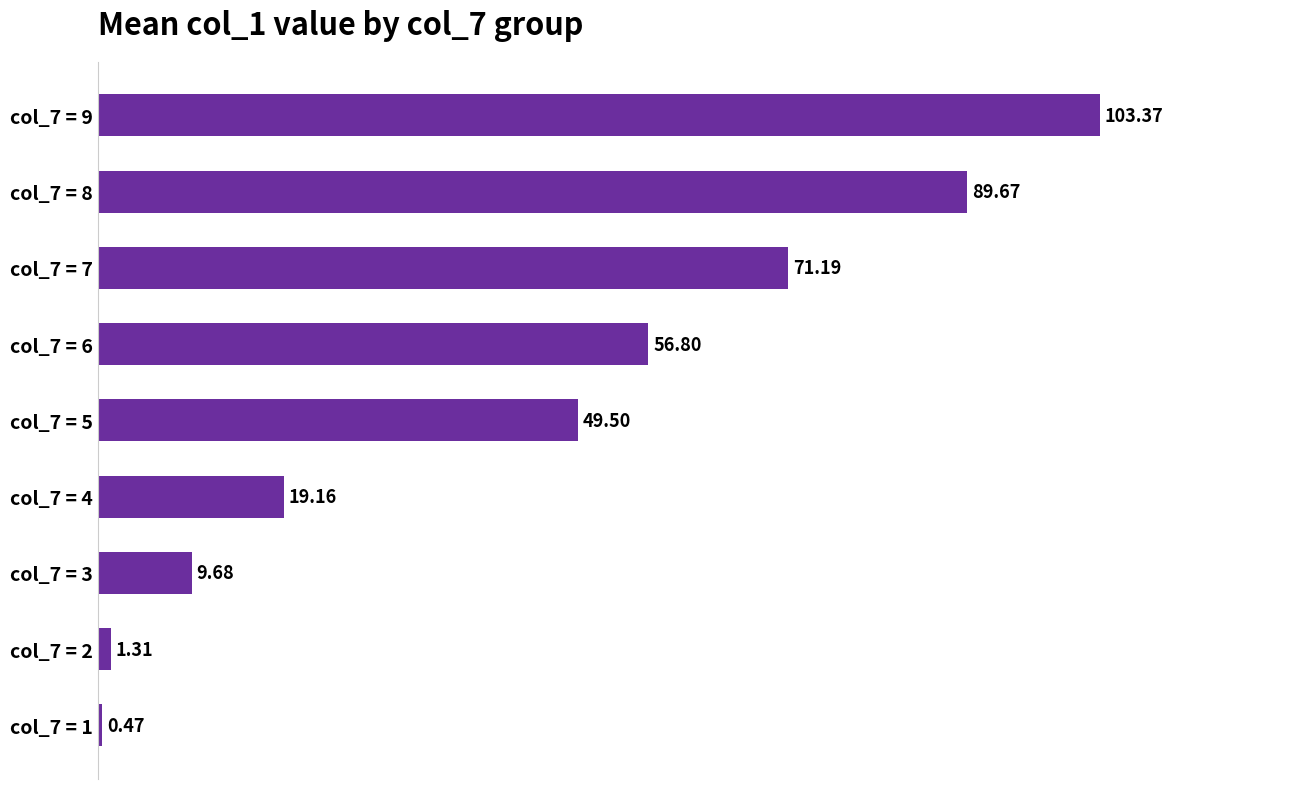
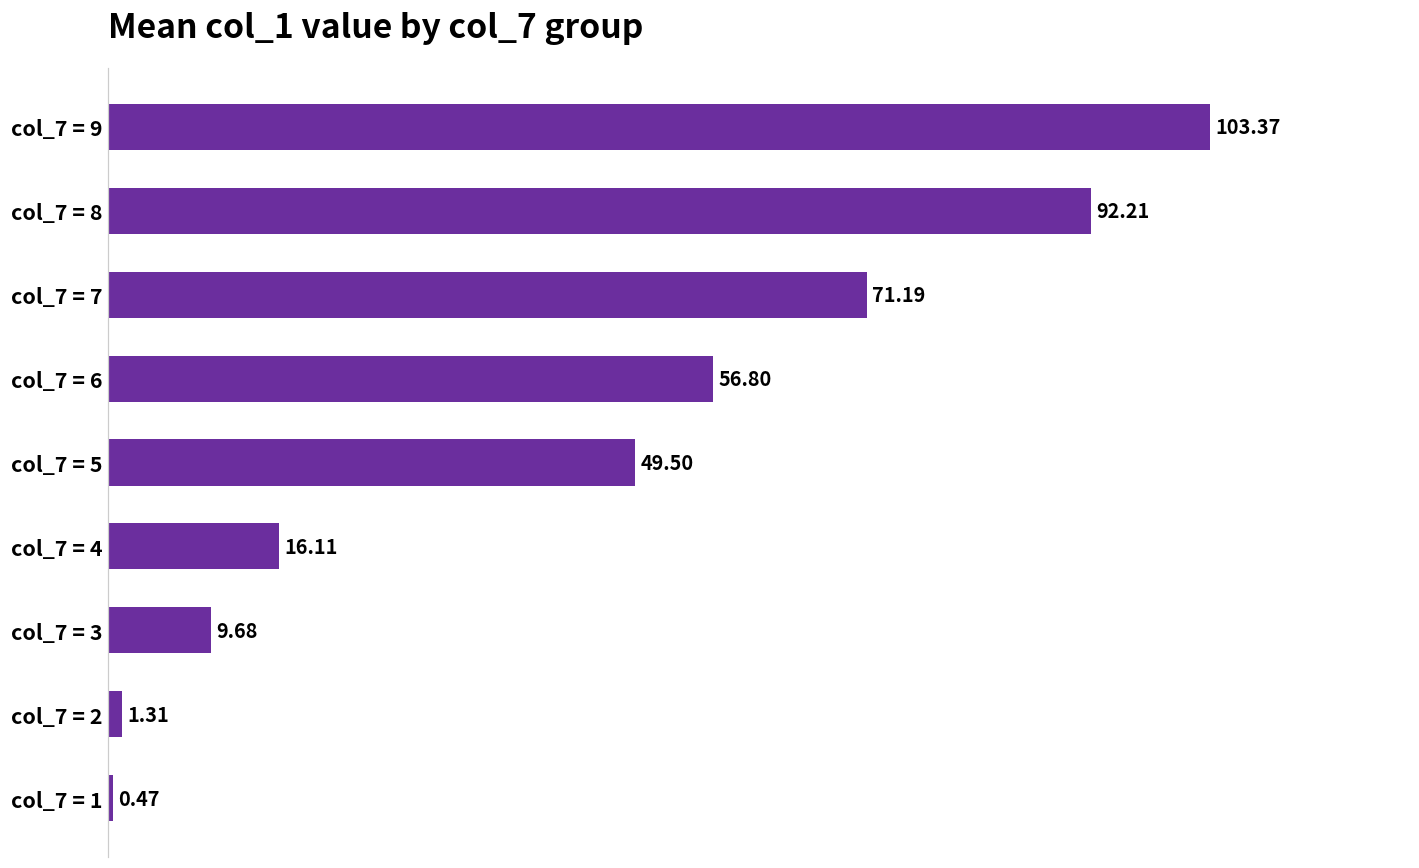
col_7 = 8: 89.67 -> 92.21
col_7 = 4: 19.16 -> 16.11
